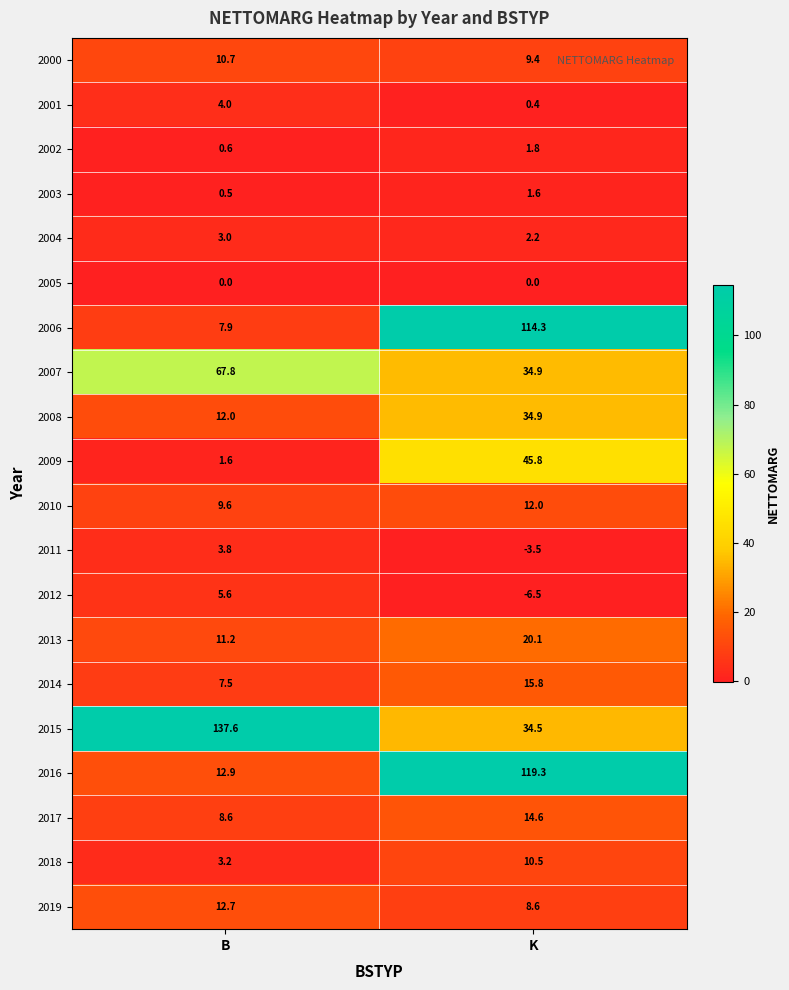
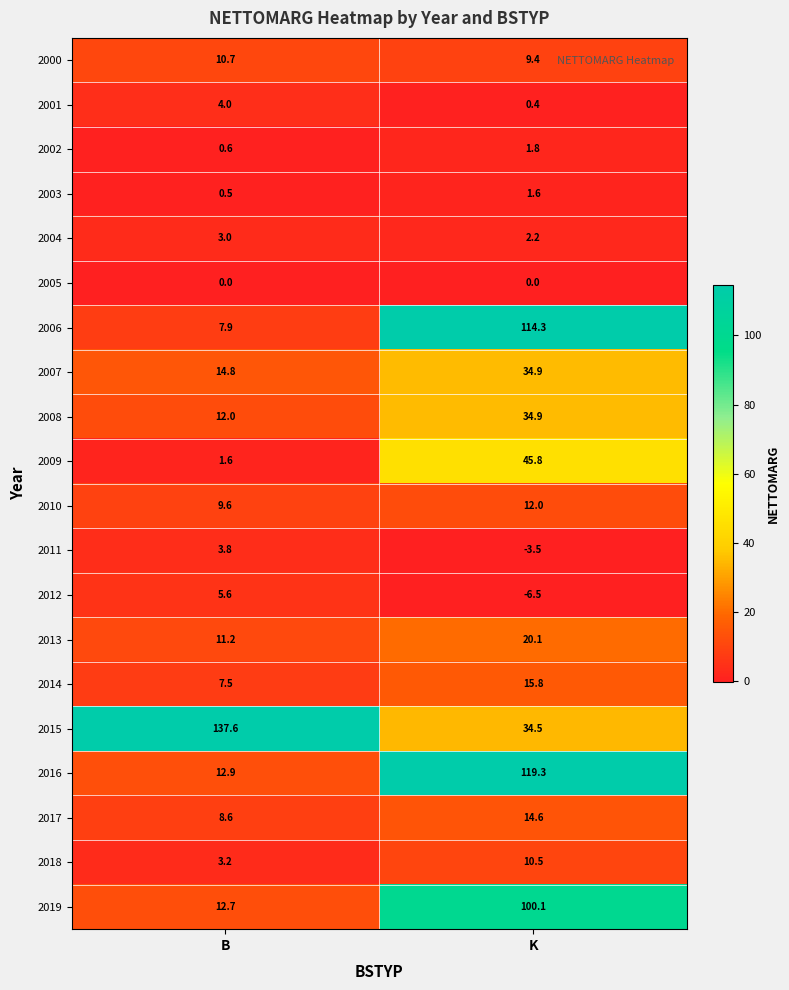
2007, B: 67.8 -> 14.8
2019, K: 8.6 -> 100.1
